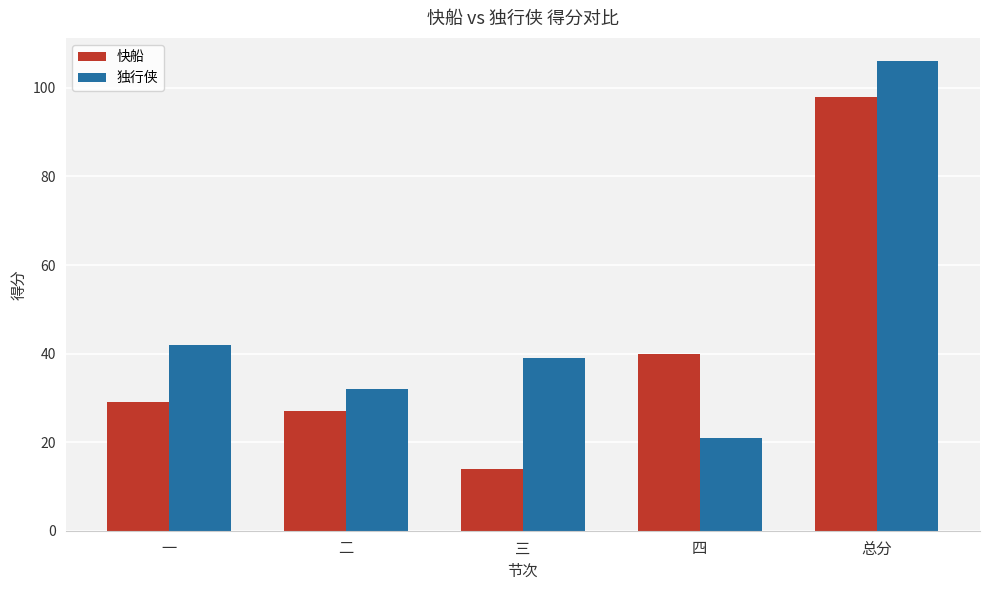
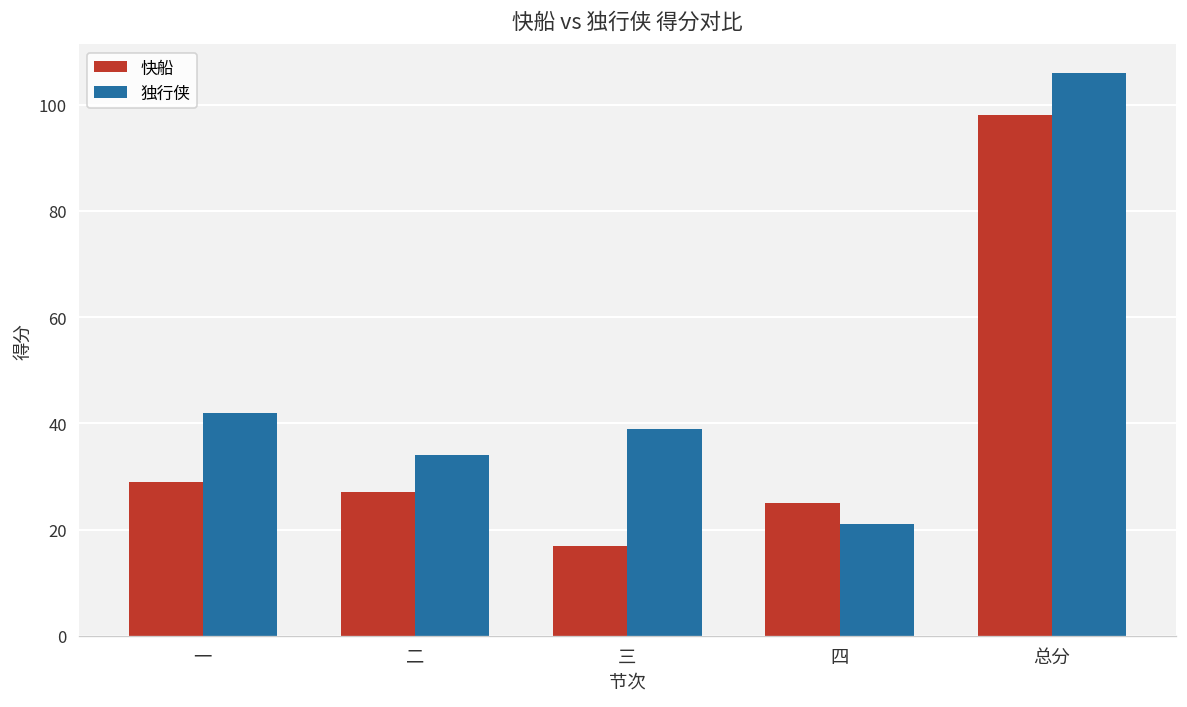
独行侠, 二: 32 -> 34
快船, 三: 14 -> 17
快船, 四: 40 -> 25
